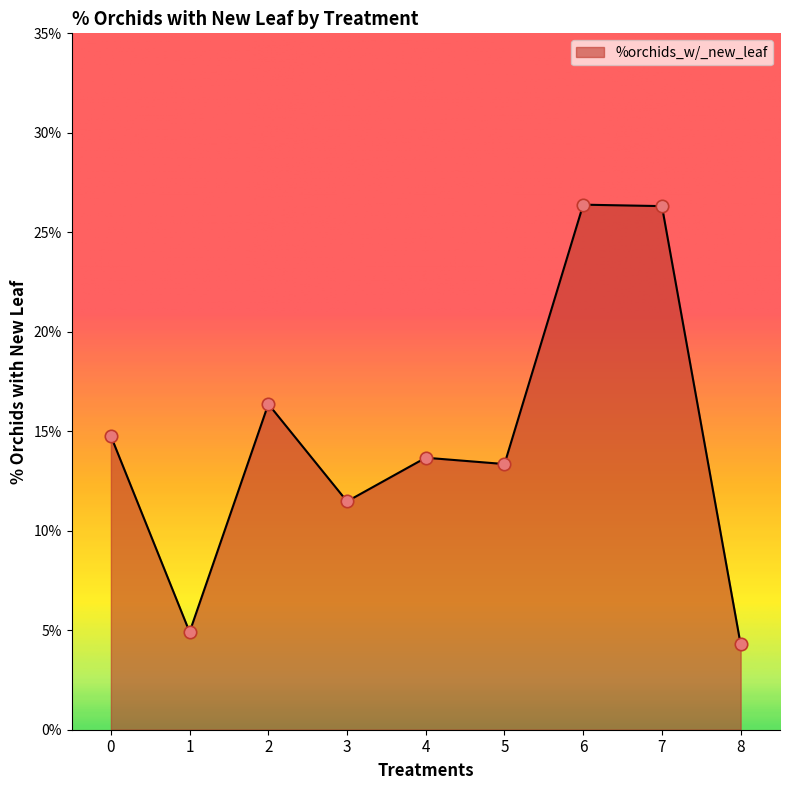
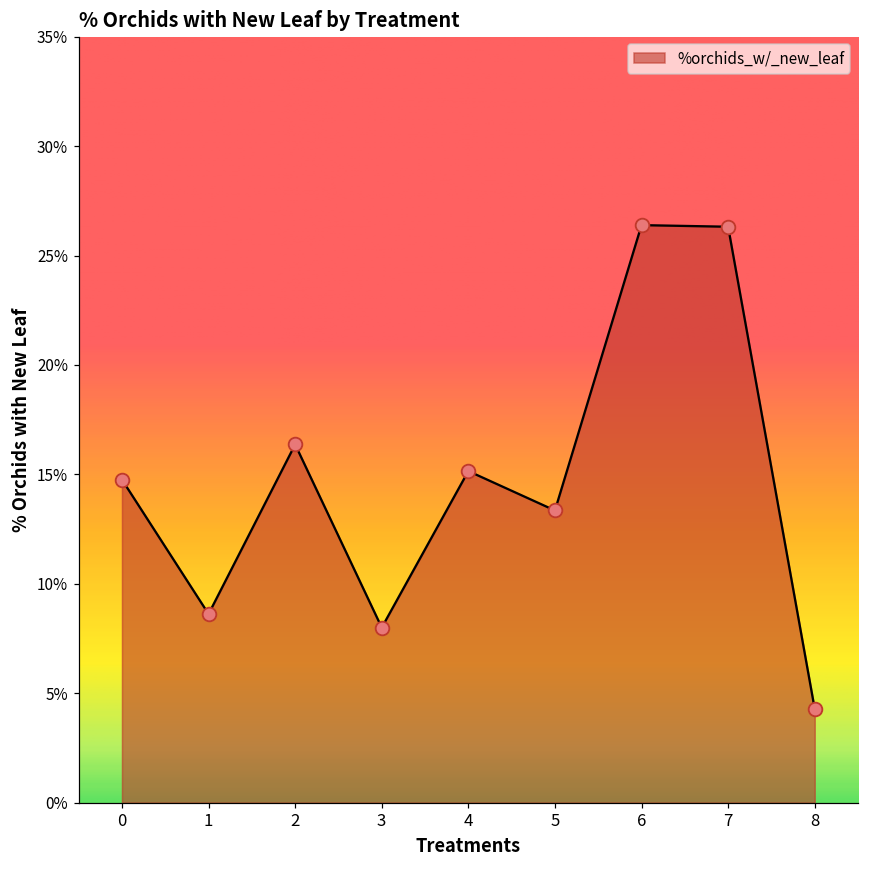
1: 4.9% -> 8.6%
3: 11.5% -> 8.0%
4: 13.7% -> 15.2%
